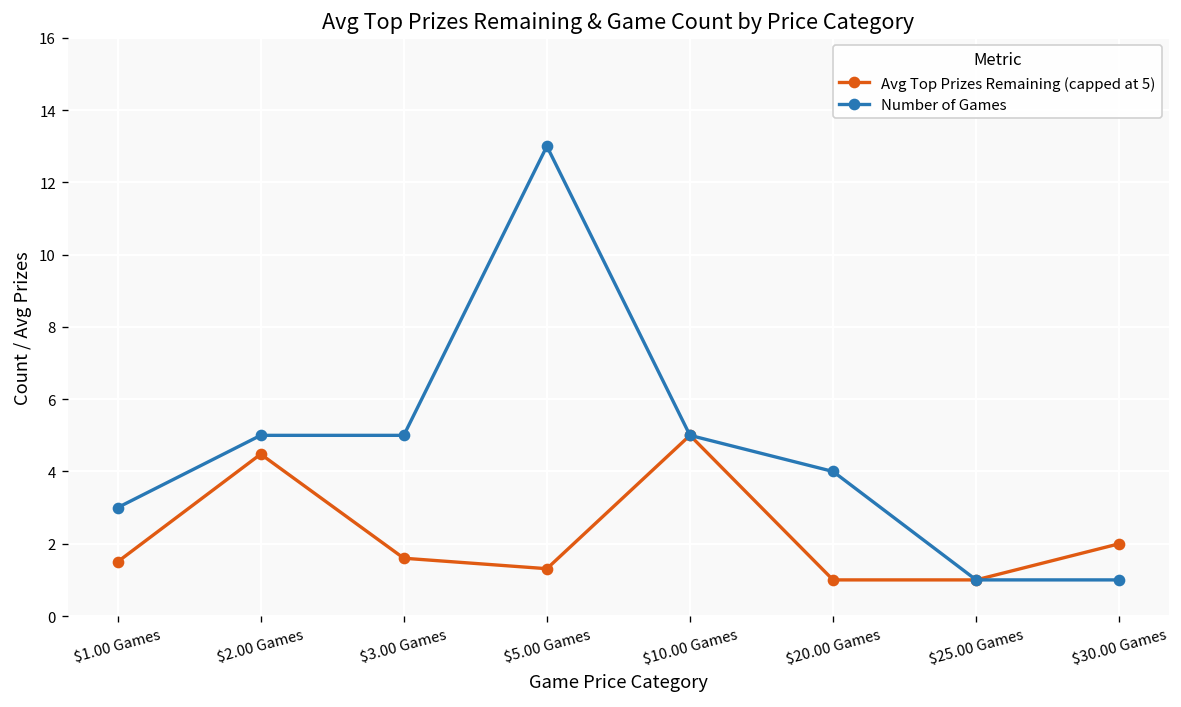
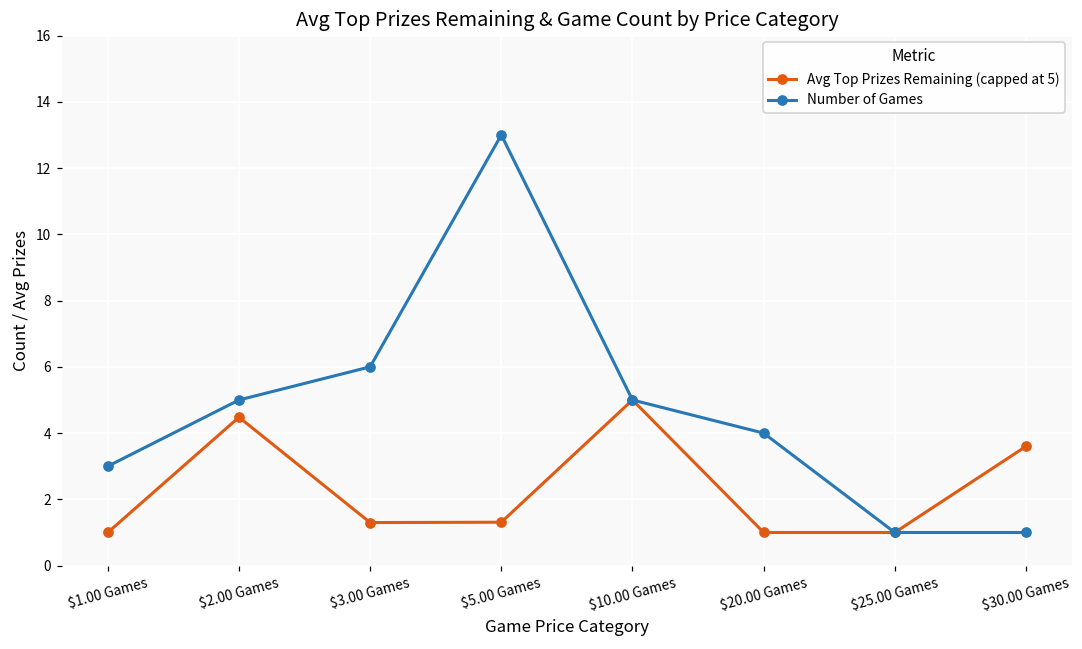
Avg Top Prizes Remaining (capped at 5), $1.00 Games: 1.5 -> 1.0
Avg Top Prizes Remaining (capped at 5), $3.00 Games: 1.6 -> 1.3
Number of Games, $3.00 Games: 5 -> 6
Avg Top Prizes Remaining (capped at 5), $30.00 Games: 2.0 -> 3.6
